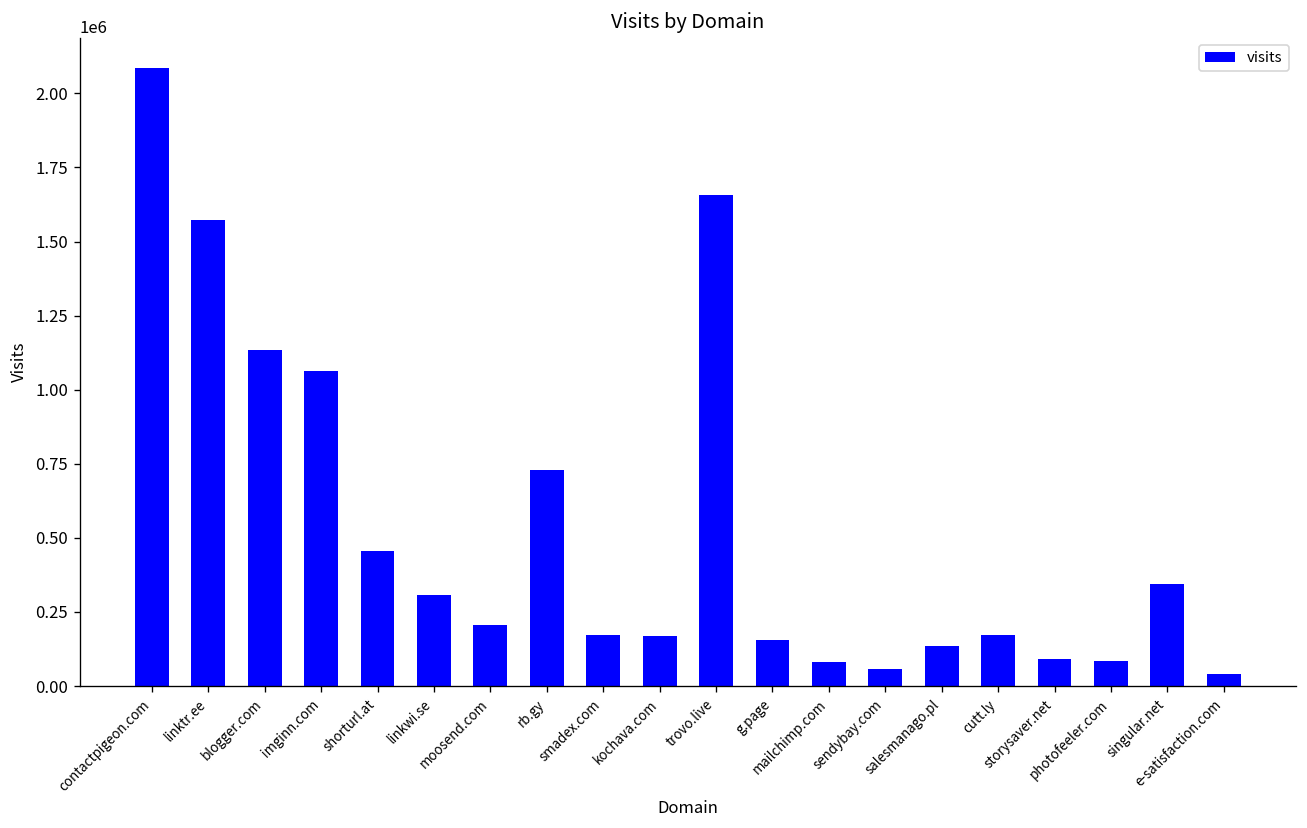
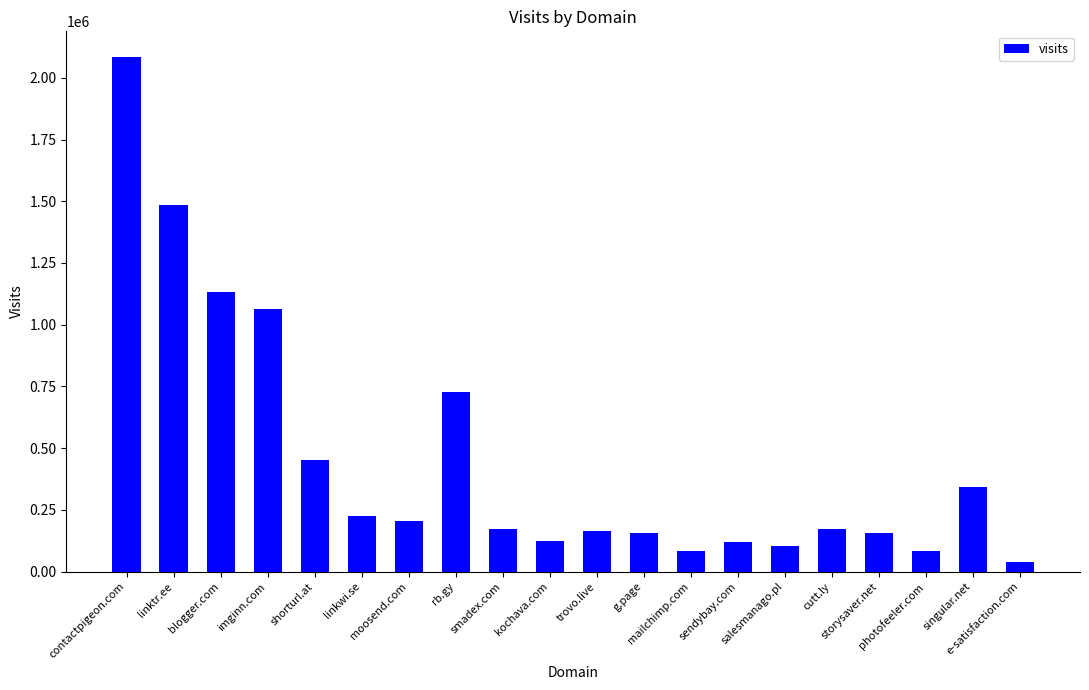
linktr.ee: 1570000 -> 1490000
linkwi.se: 310000 -> 230000
kochava.com: 170000 -> 130000
trovo.live: 1660000 -> 160000
sendybay.com: 60000 -> 120000
salesmanago.pl: 140000 -> 100000
storysaver.net: 90000 -> 160000
